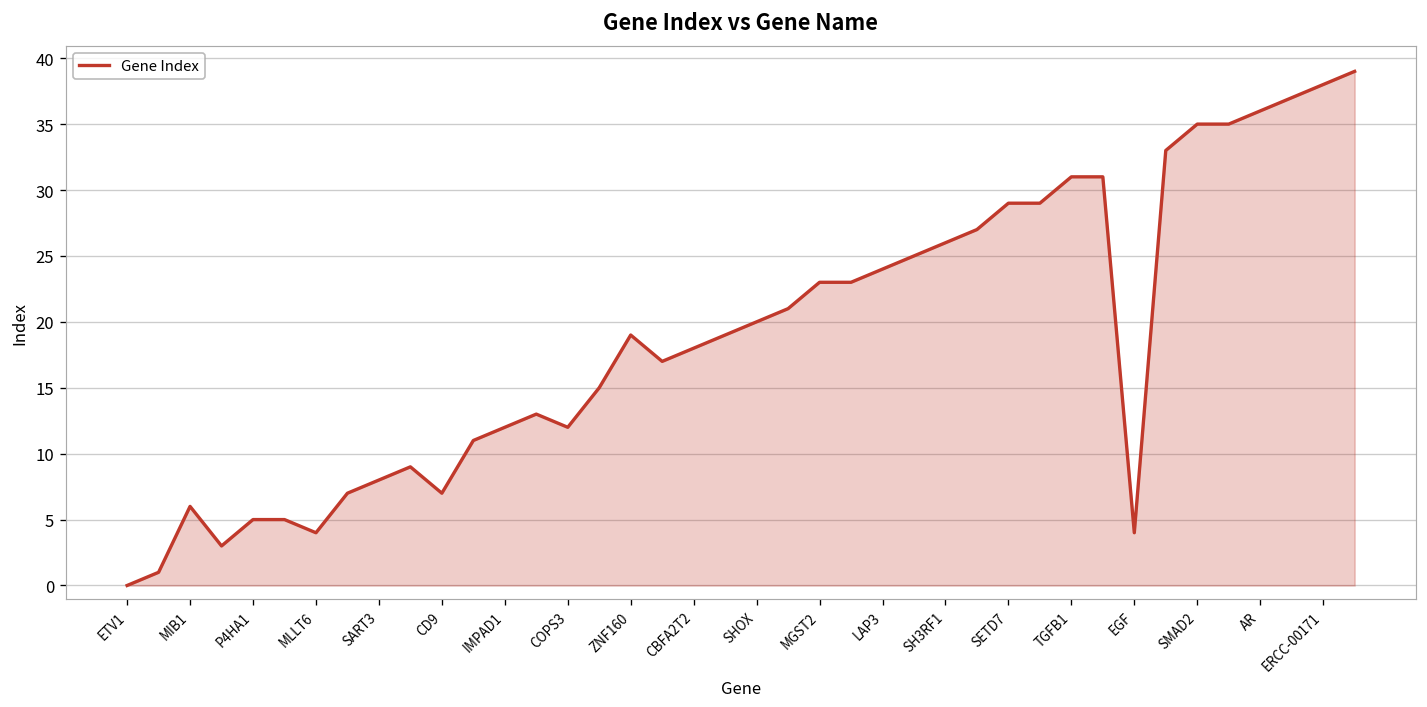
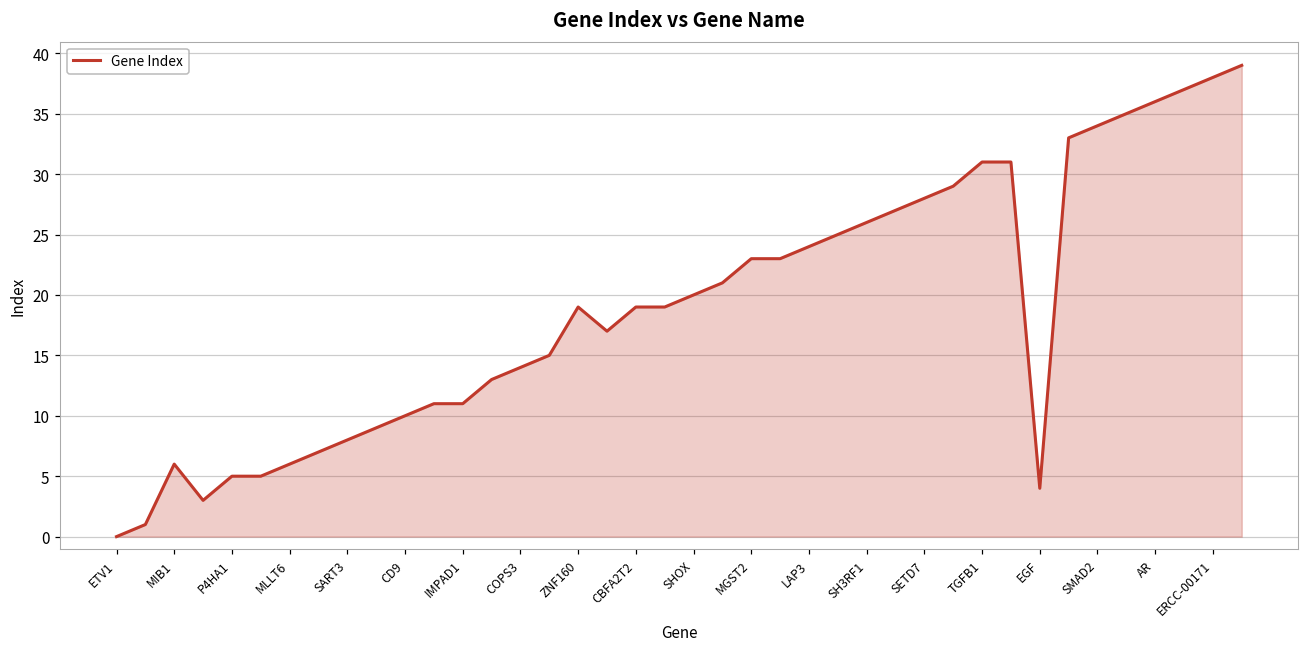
MLLT6: 4 -> 6
CD9: 7 -> 10
IMPAD1: 12 -> 11
COPS3: 12 -> 14
CBFA2T2: 18 -> 19
SETD7: 29 -> 28
SMAD2: 35 -> 34
